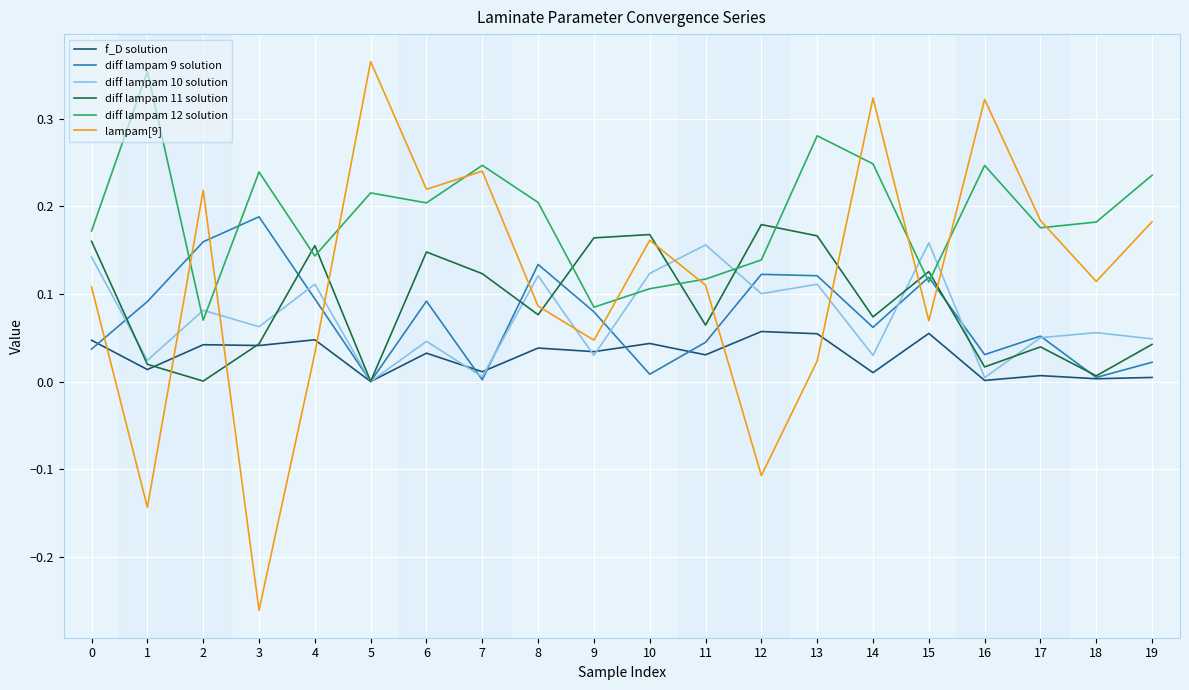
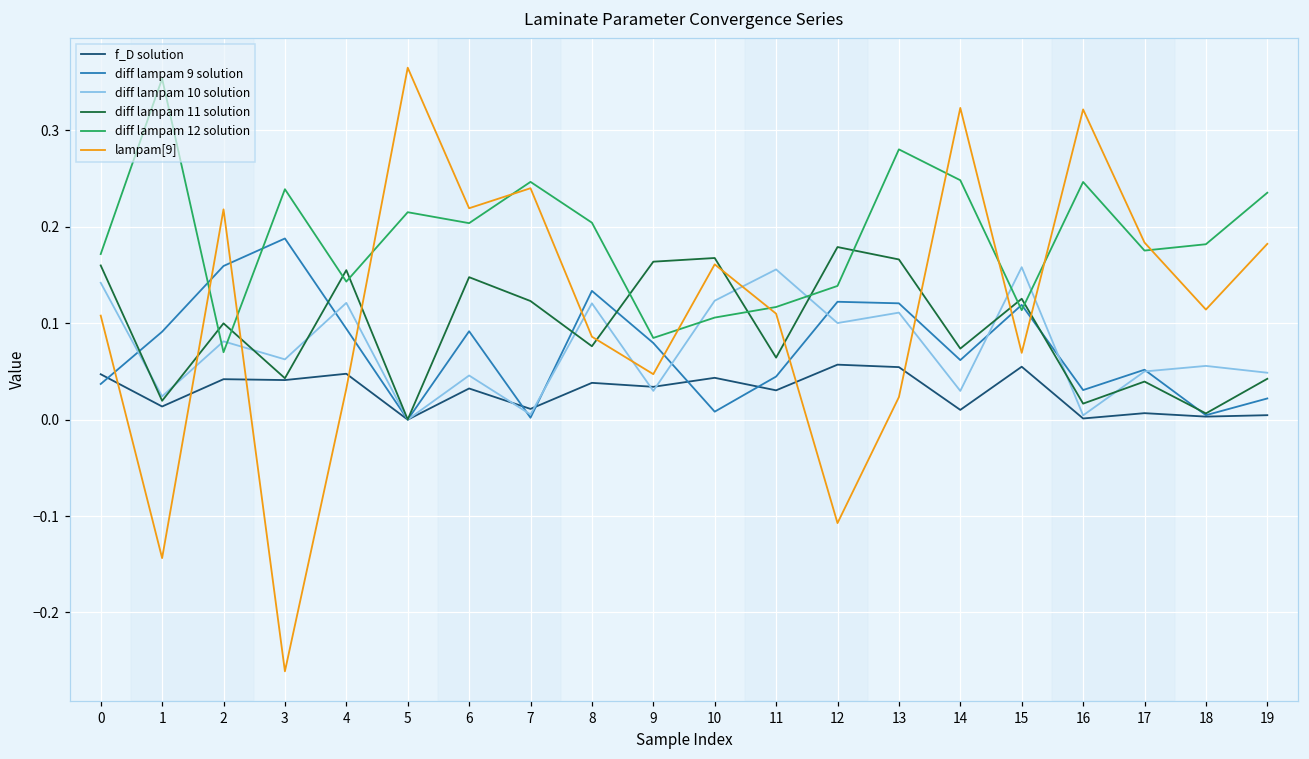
diff lampam 11 solution, 2: 0.00 -> 0.10
diff lampam 10 solution, 4: 0.11 -> 0.12
